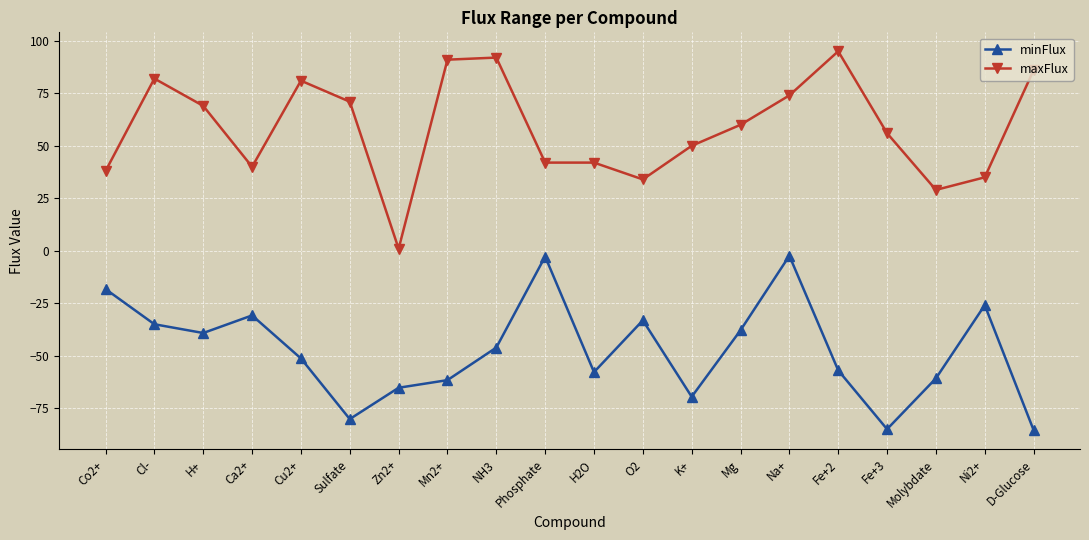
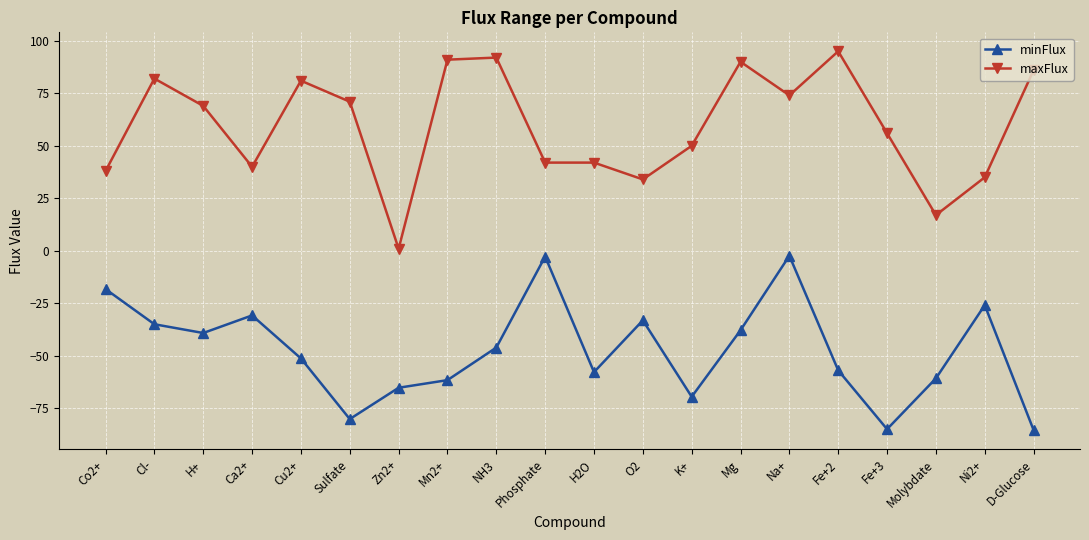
maxFlux, Mg: 60 -> 90
maxFlux, Molybdate: 29 -> 17
